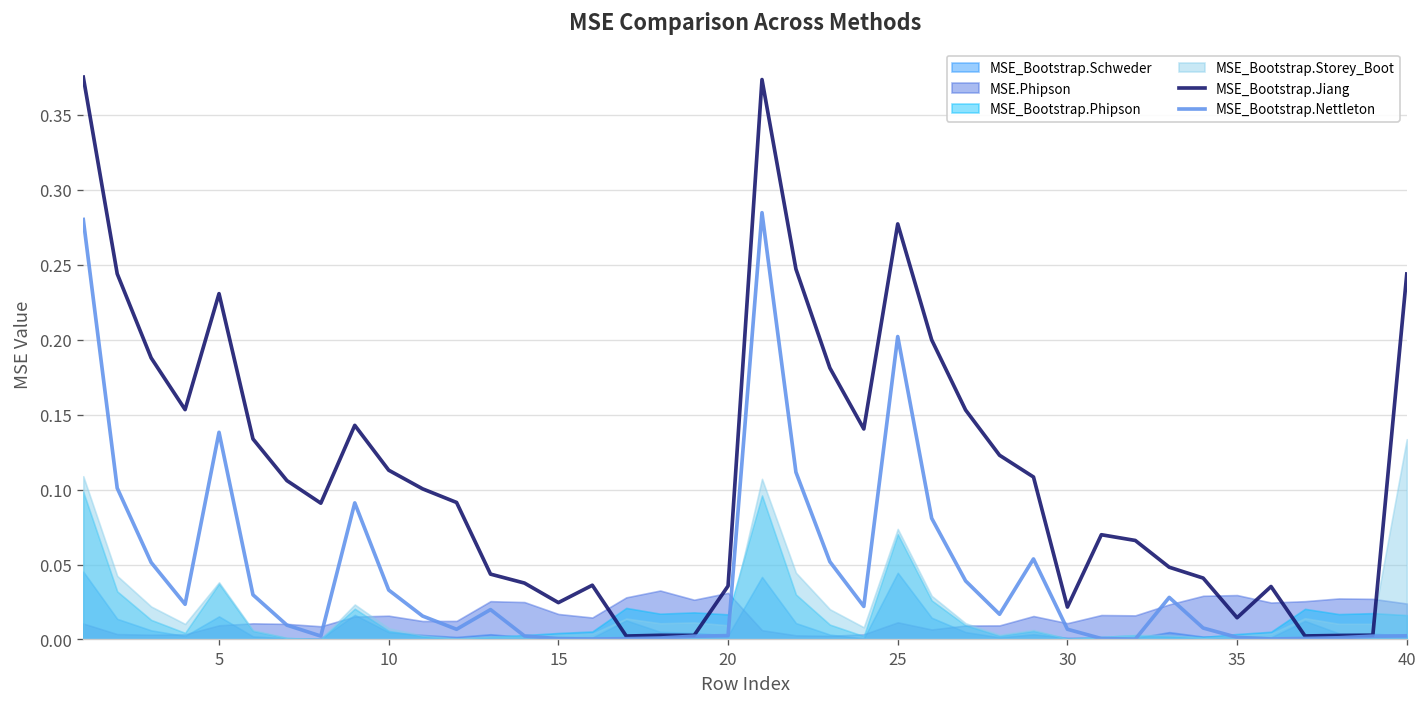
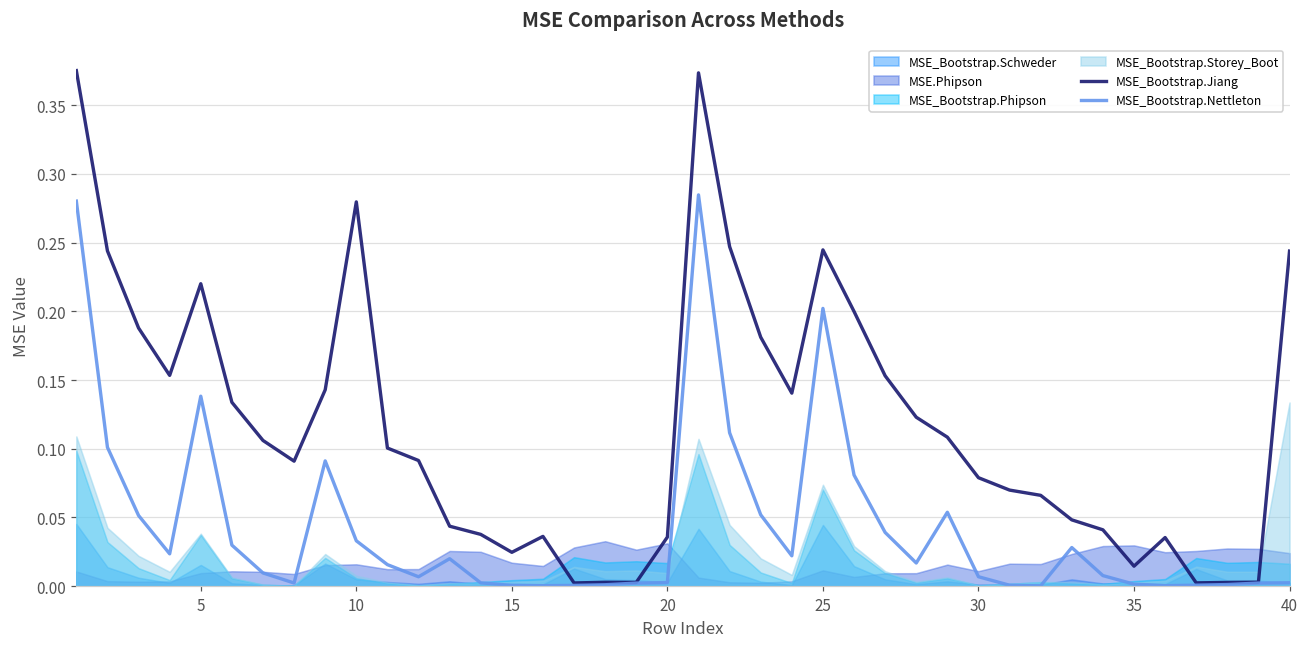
MSE_Bootstrap.Jiang, 5: 0.231 -> 0.220
MSE_Bootstrap.Jiang, 10: 0.113 -> 0.280
MSE_Bootstrap.Jiang, 25: 0.277 -> 0.245
MSE_Bootstrap.Jiang, 30: 0.022 -> 0.079
